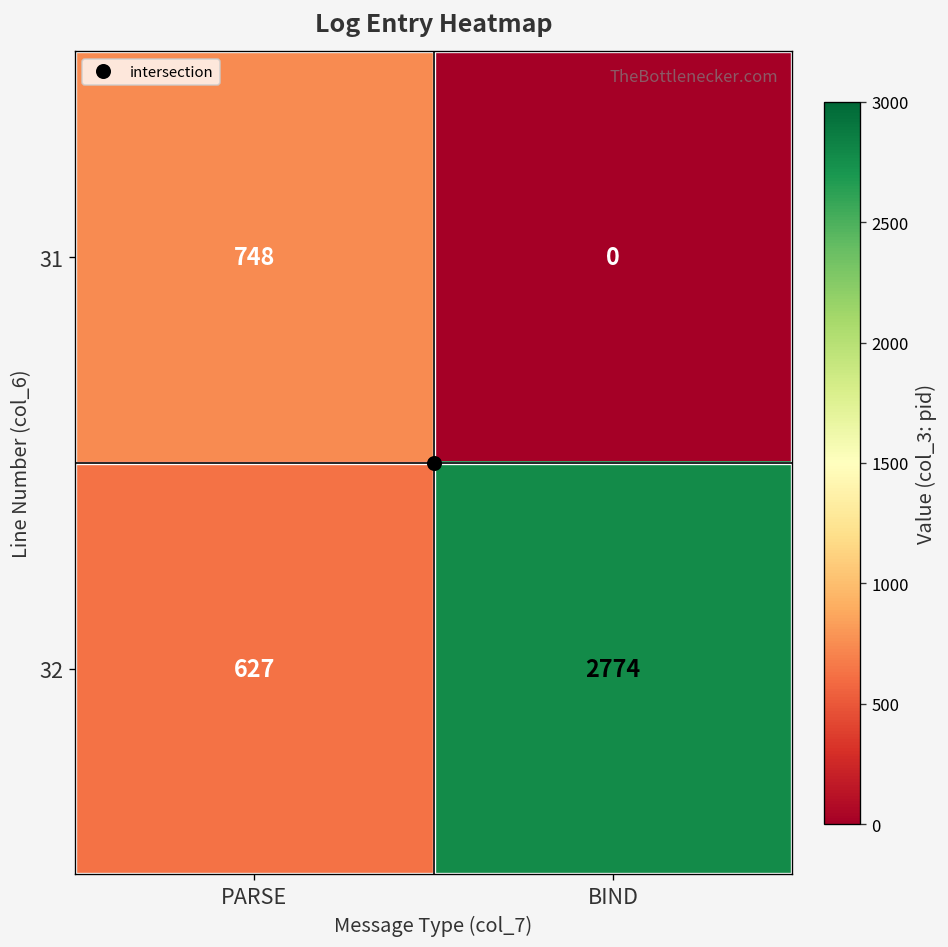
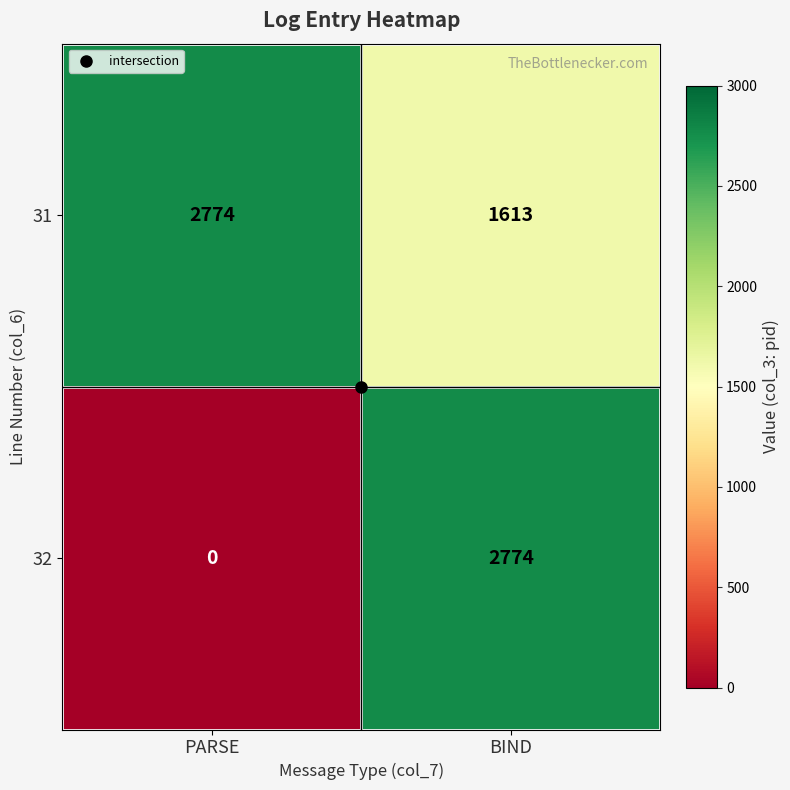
31, PARSE: 748 -> 2774
31, BIND: 0 -> 1613
32, PARSE: 627 -> 0
